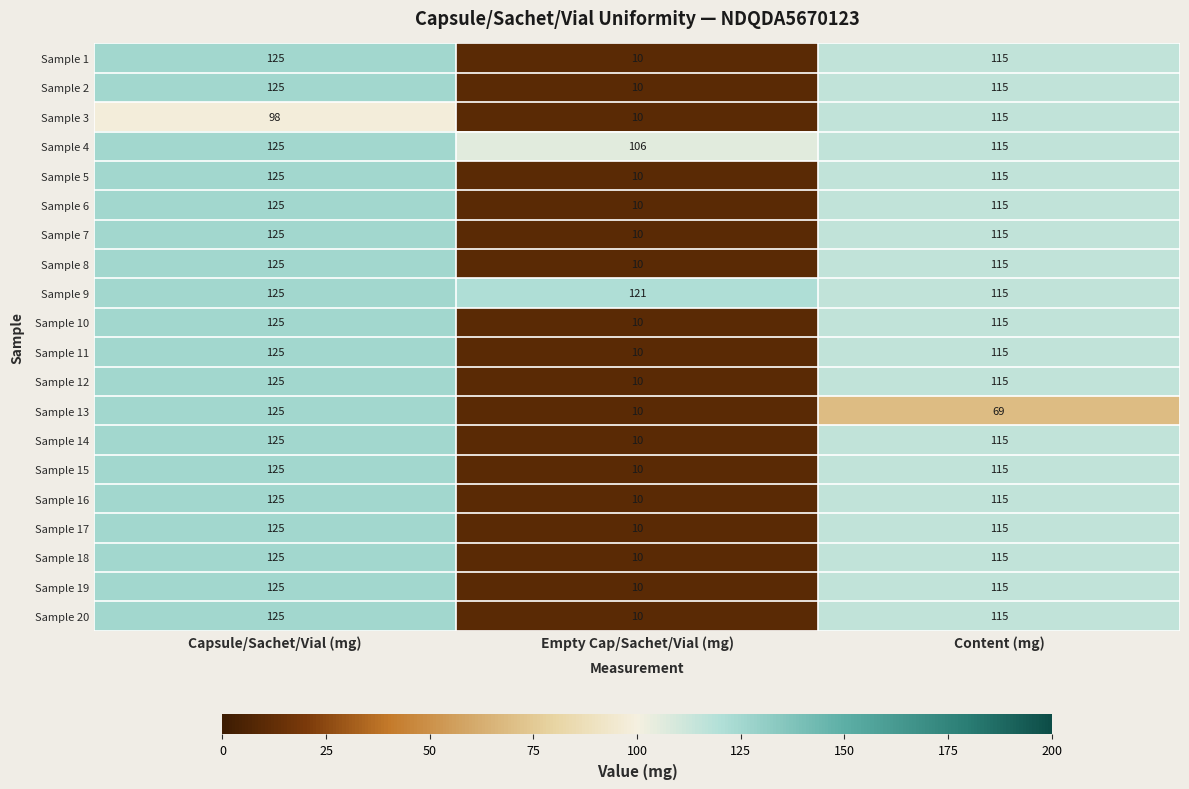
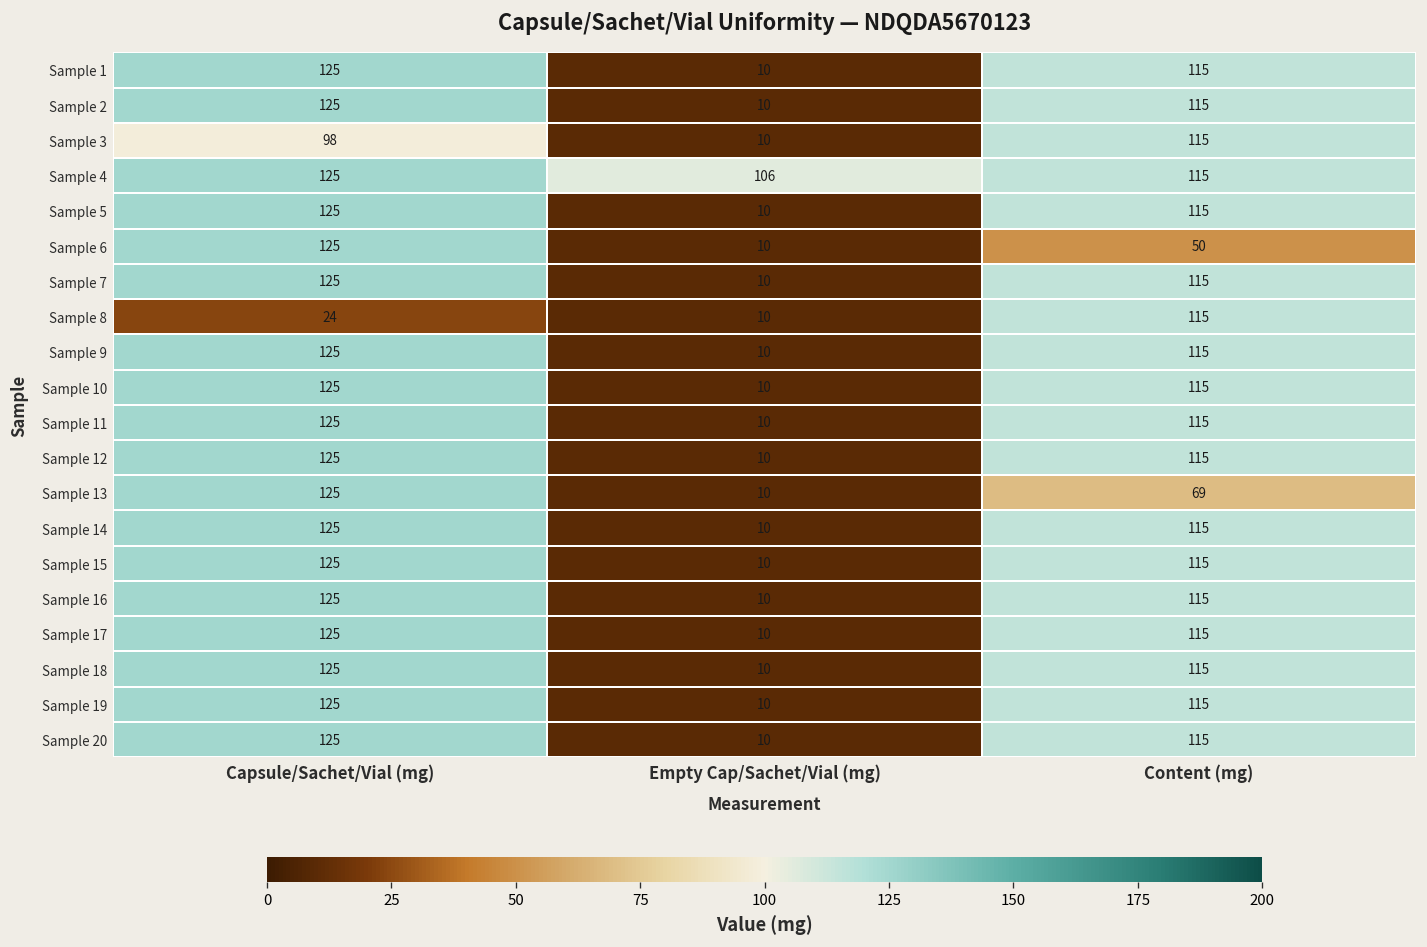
Sample 6, Content (mg): 115 -> 50
Sample 8, Capsule/Sachet/Vial (mg): 125 -> 24
Sample 9, Empty Cap/Sachet/Vial (mg): 121 -> 10
